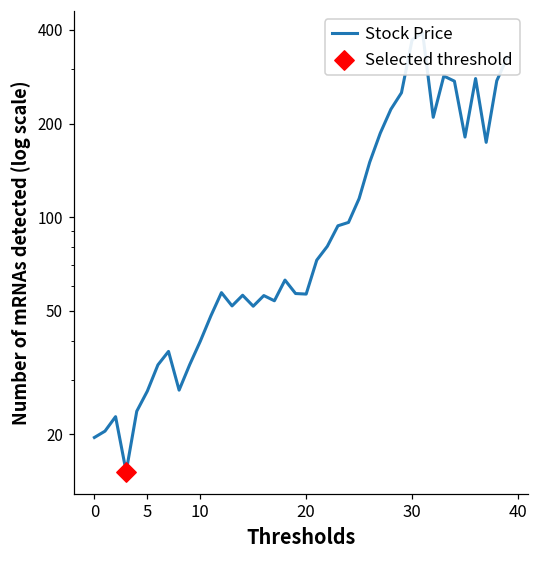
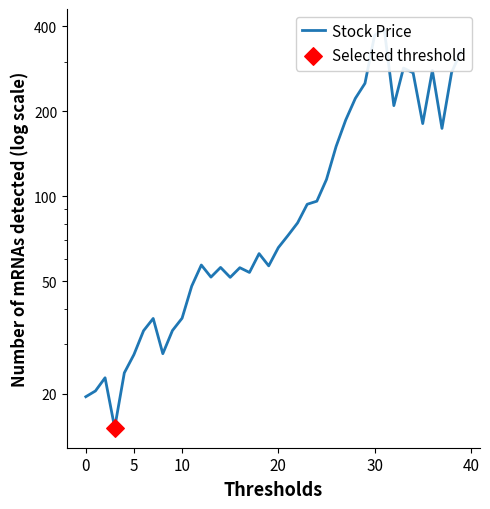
Stock Price, 10: 40 -> 37
Stock Price, 20: 57 -> 66
